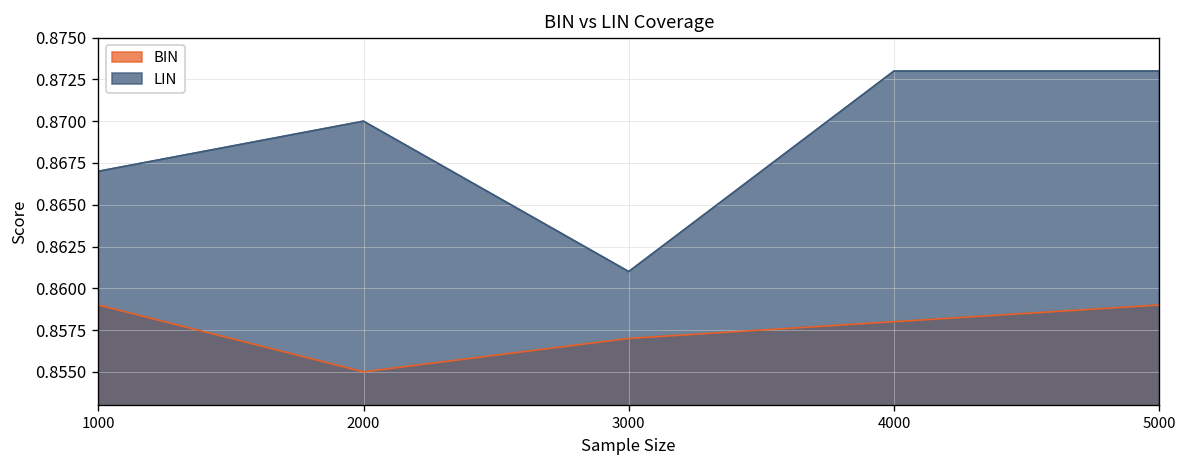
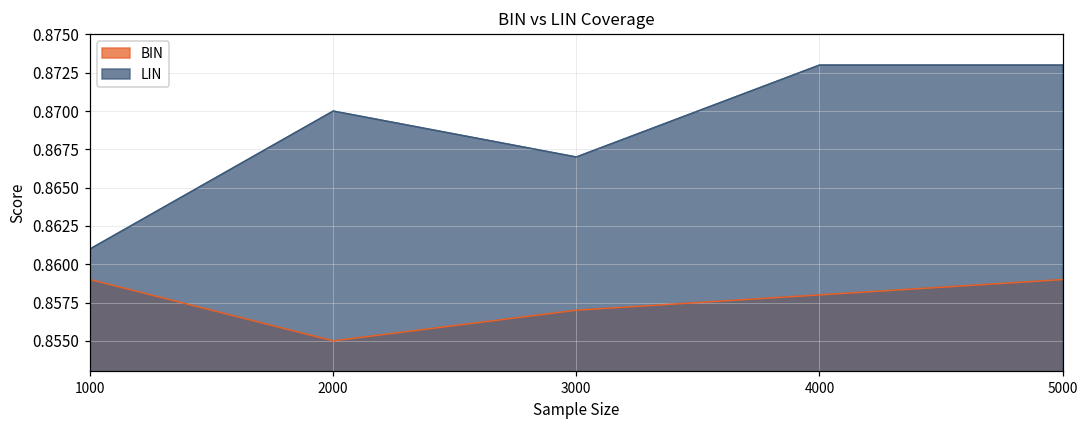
LIN, 1000: 0.867 -> 0.861
LIN, 3000: 0.861 -> 0.867
